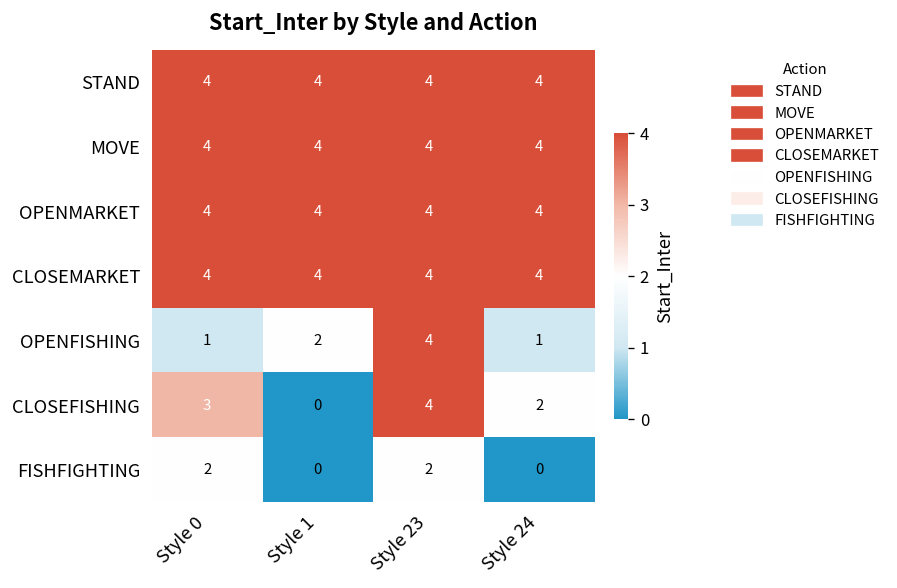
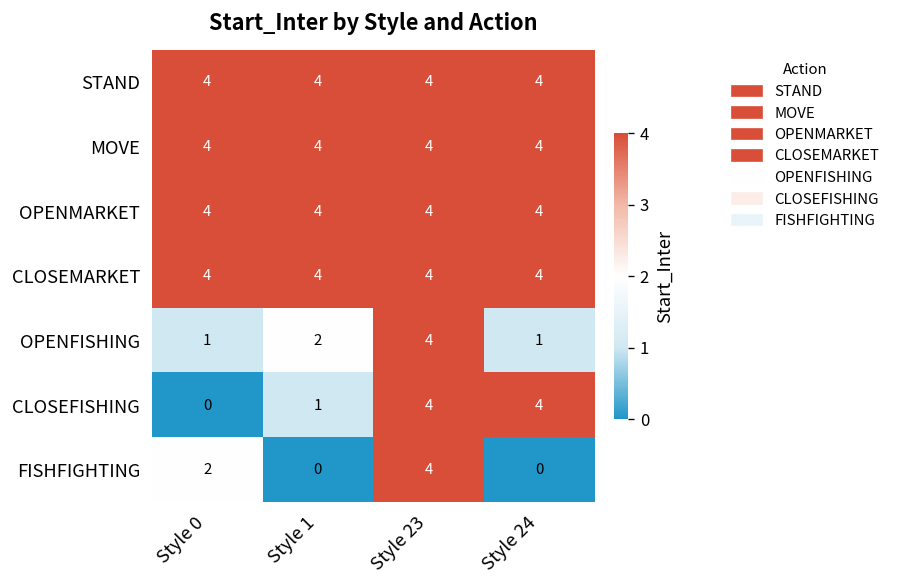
CLOSEFISHING, Style 0: 3 -> 0
CLOSEFISHING, Style 1: 0 -> 1
CLOSEFISHING, Style 24: 2 -> 4
FISHFIGHTING, Style 23: 2 -> 4
